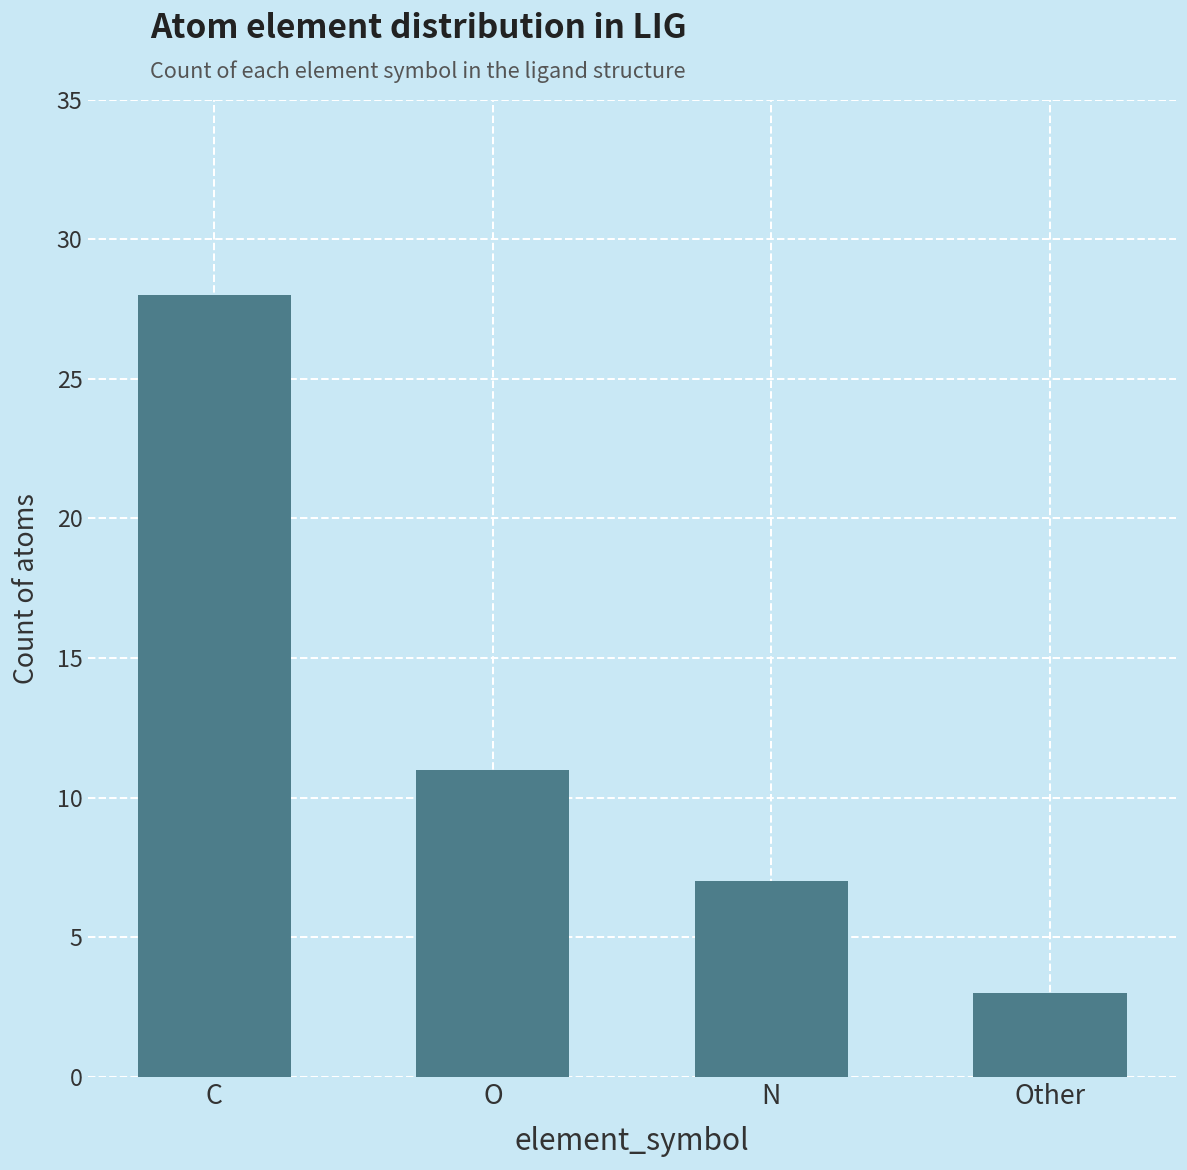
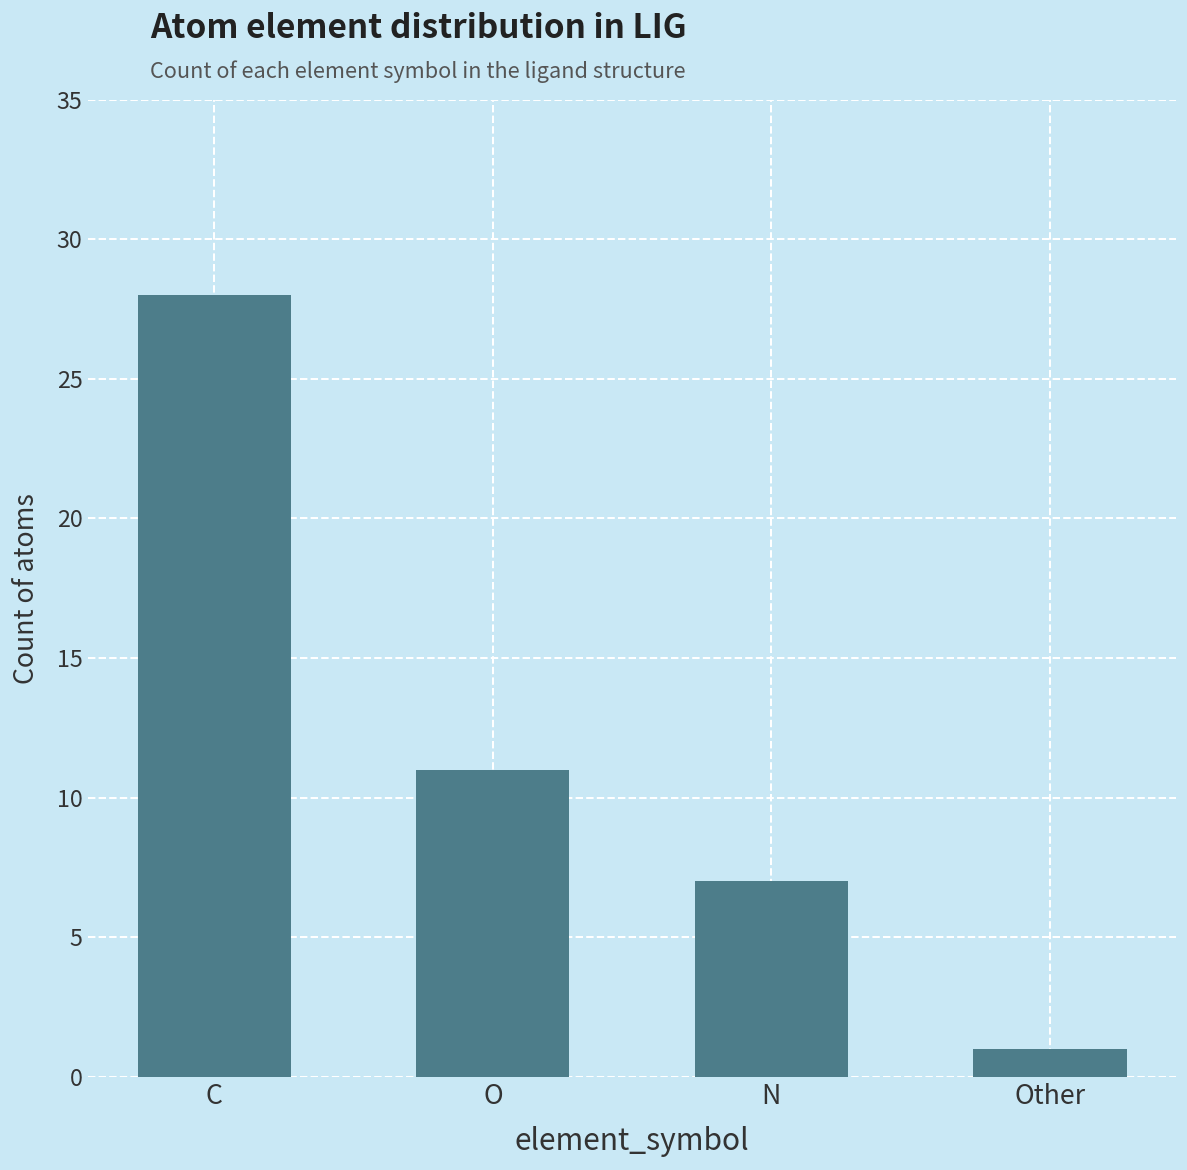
Other: 3 -> 1
